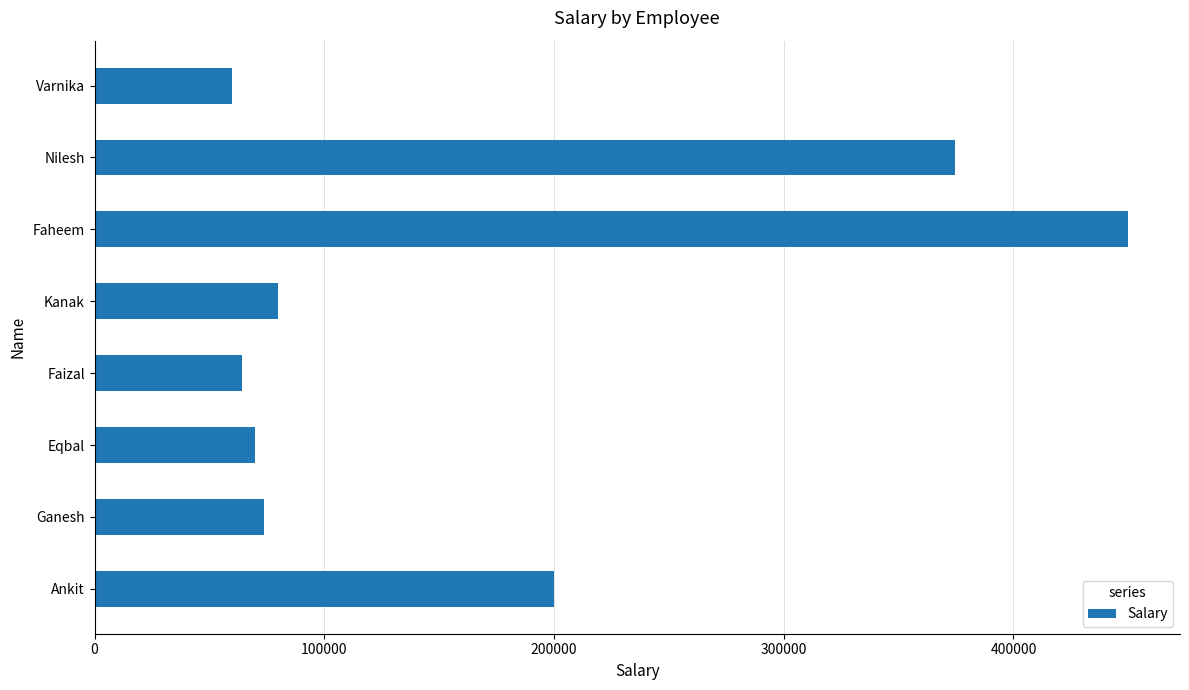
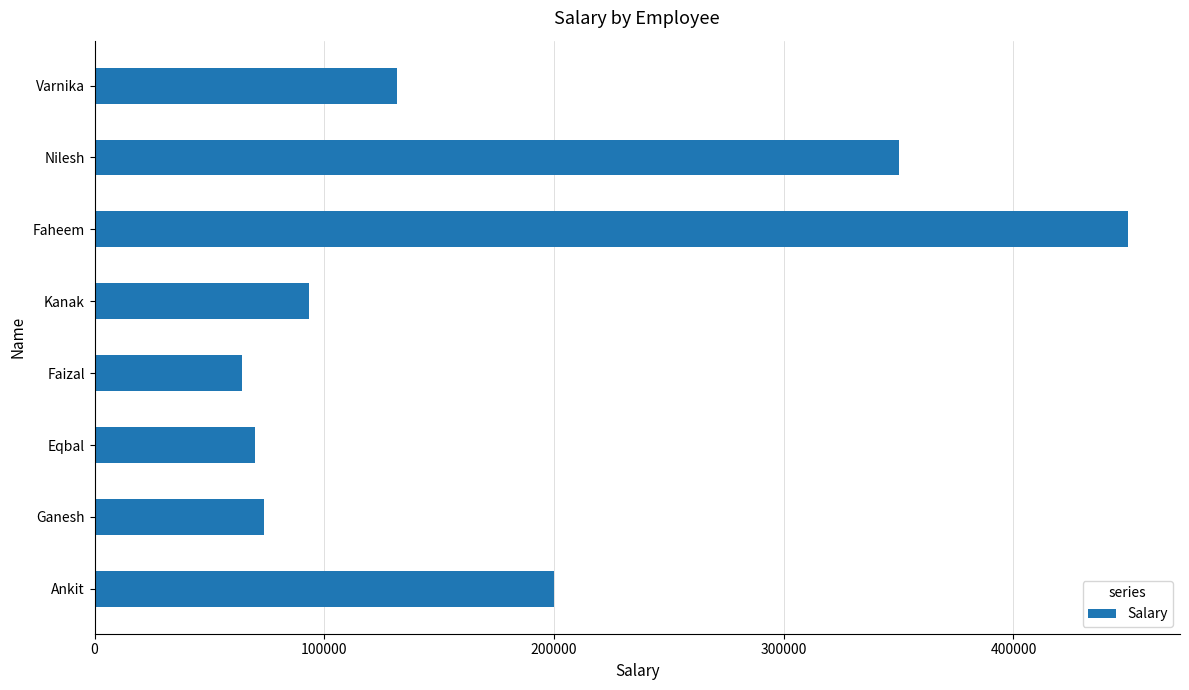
Varnika: 60000 -> 132000
Nilesh: 375000 -> 350000
Kanak: 80000 -> 93000
